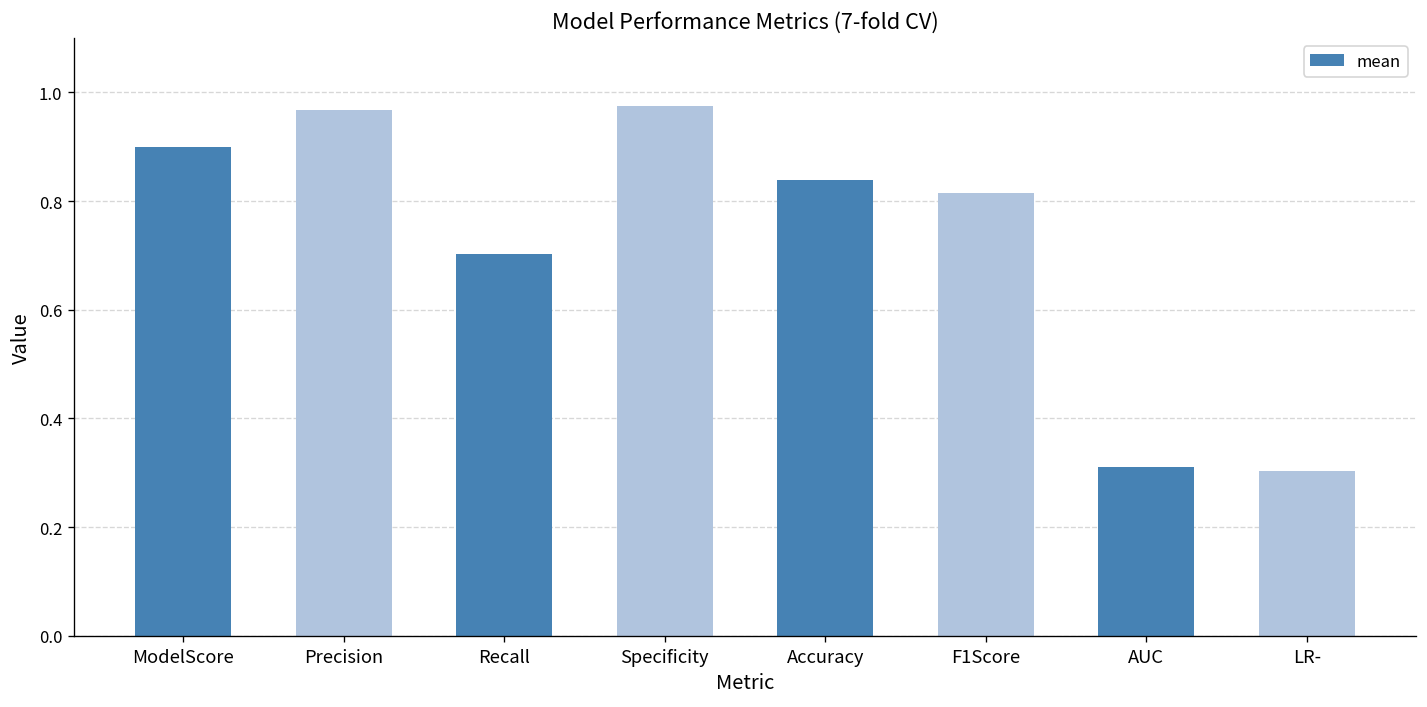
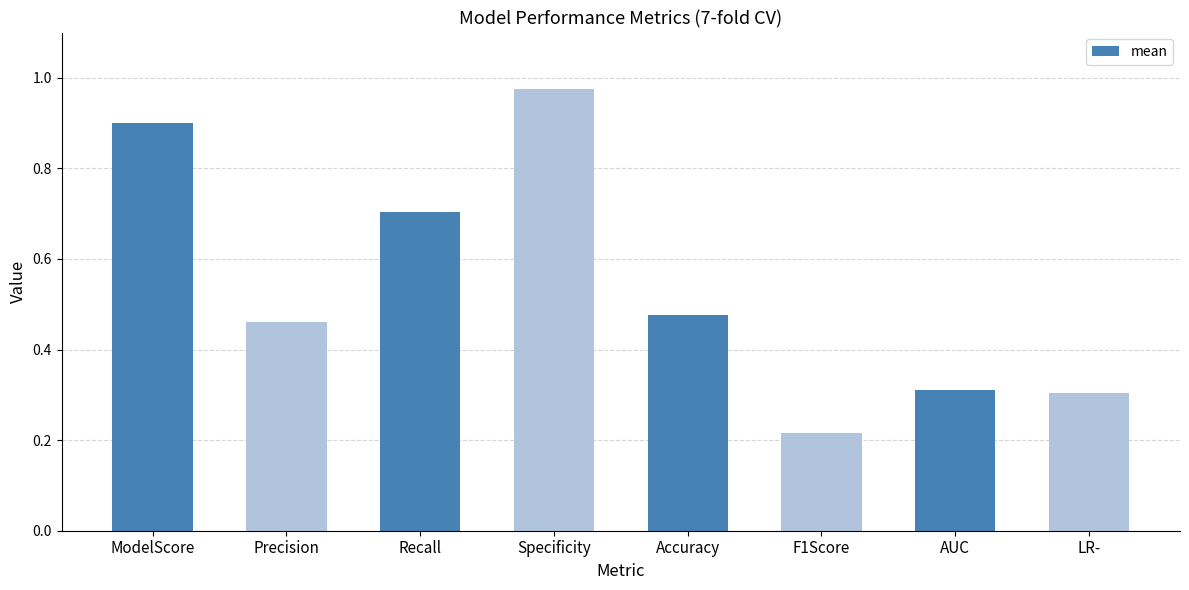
Precision: 0.97 -> 0.46
Accuracy: 0.84 -> 0.48
F1Score: 0.81 -> 0.22
